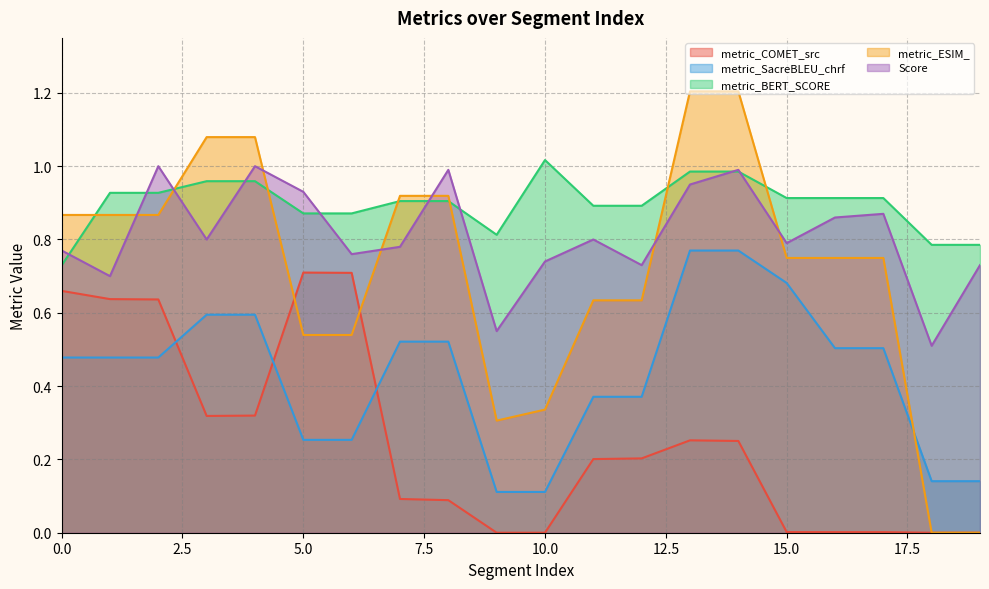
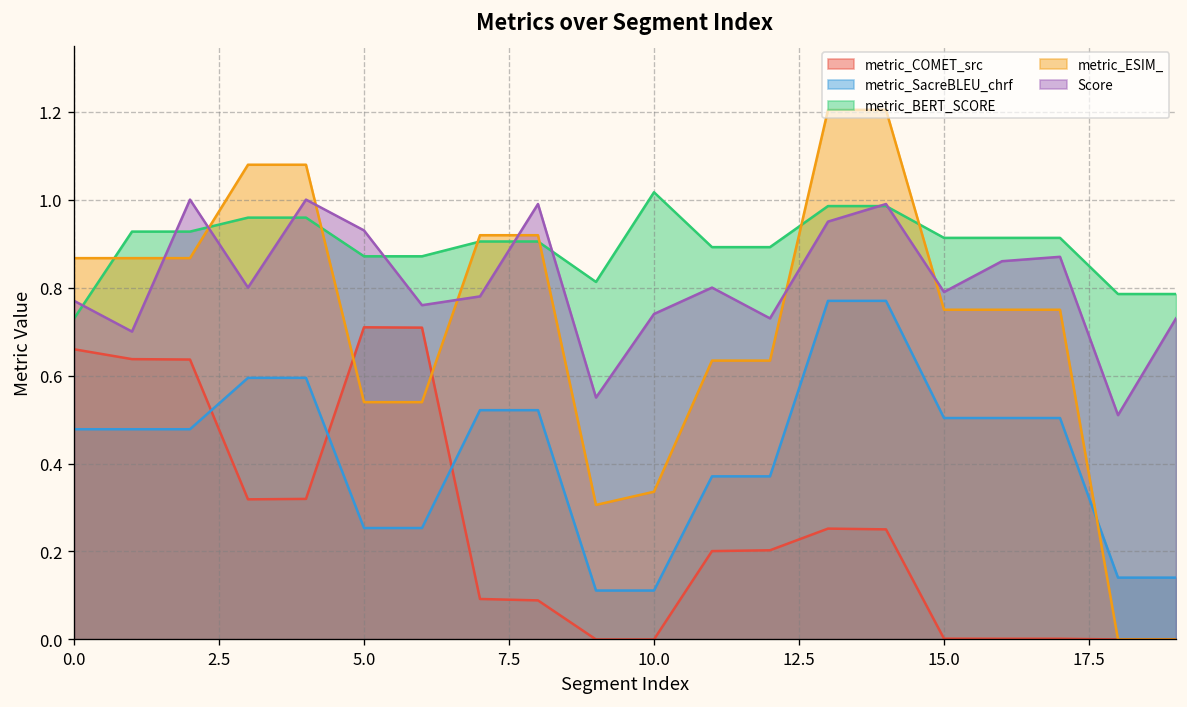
metric_SacreBLEU_chrf, 15.0: 0.68 -> 0.50
